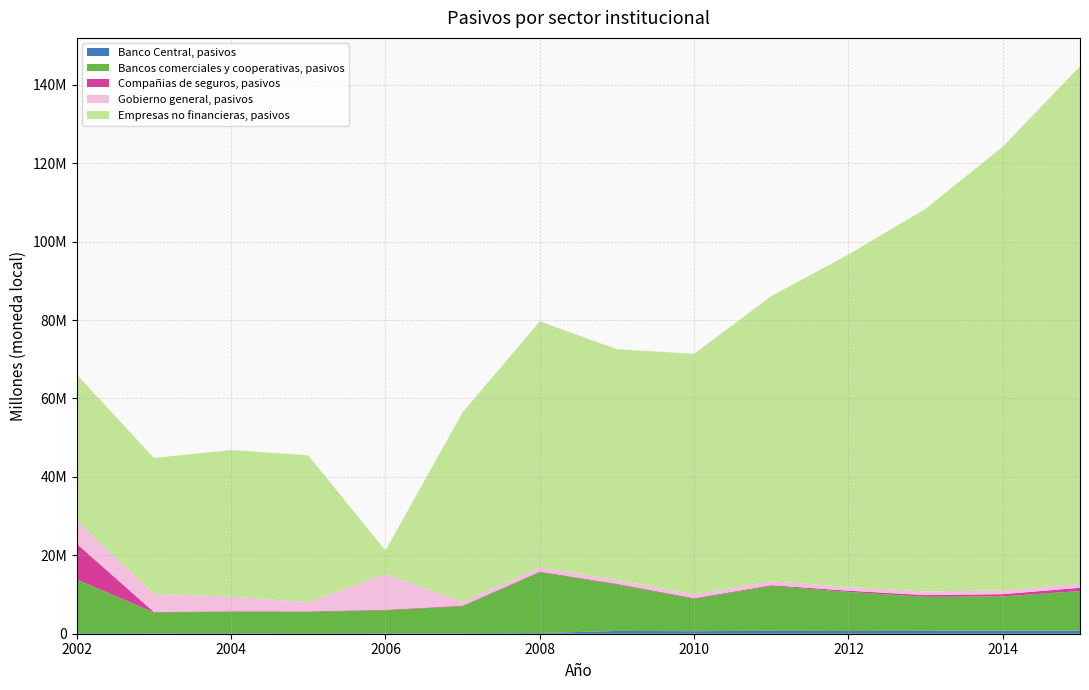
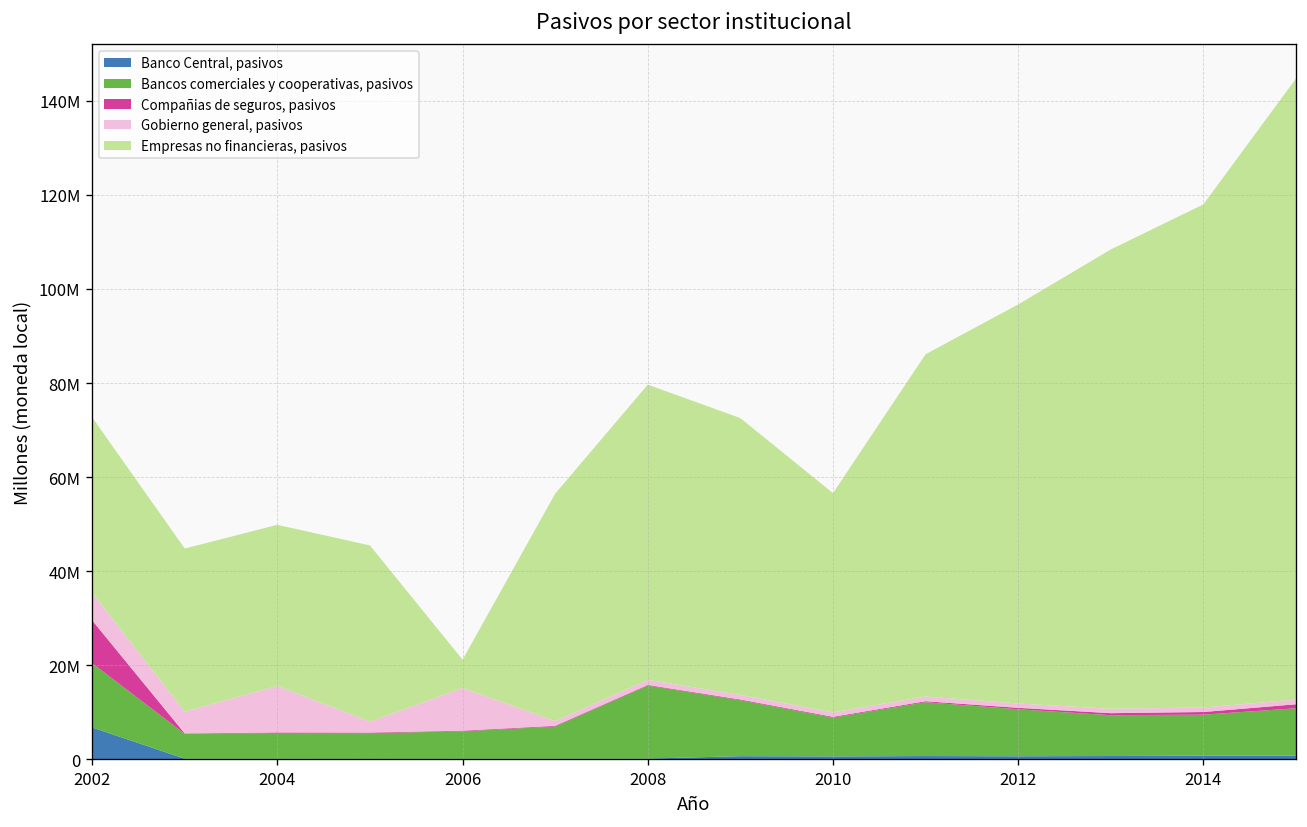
Banco Central, pasivos, 2002: 0 -> 7000000
Gobierno general, pasivos, 2004: 4000000 -> 10000000
Empresas no financieras, pasivos, 2004: 37000000 -> 34000000
Empresas no financieras, pasivos, 2010: 61000000 -> 47000000
Empresas no financieras, pasivos, 2014: 113000000 -> 107000000
